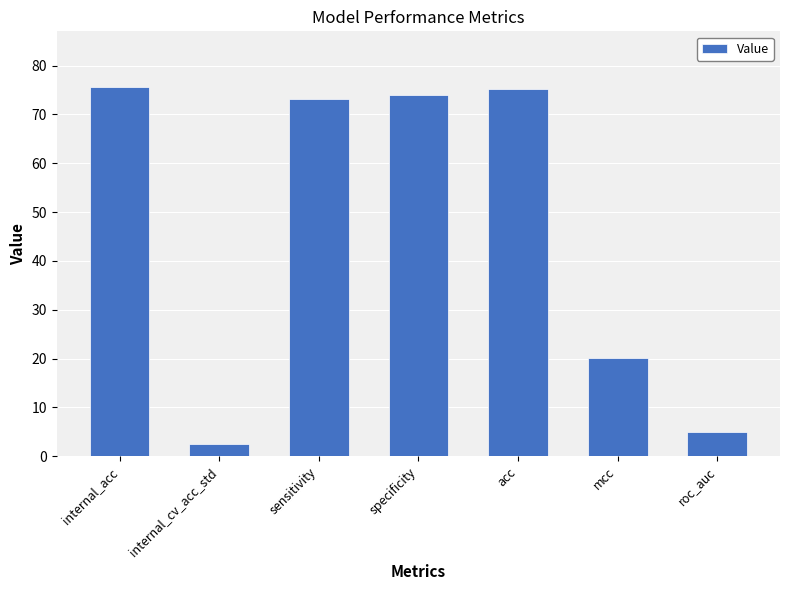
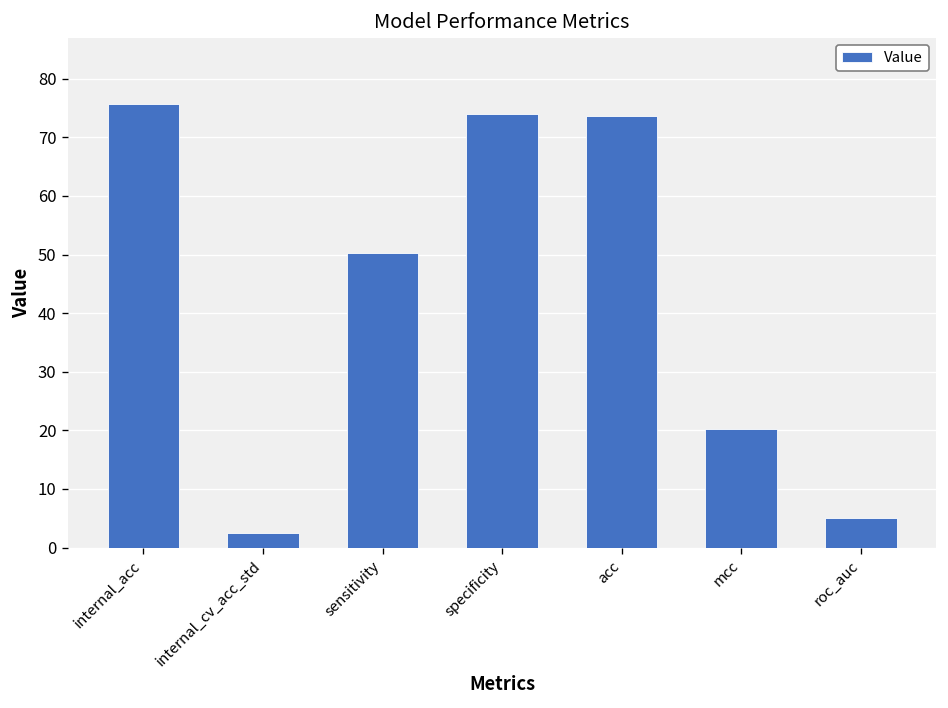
sensitivity: 73 -> 50
acc: 75 -> 74
